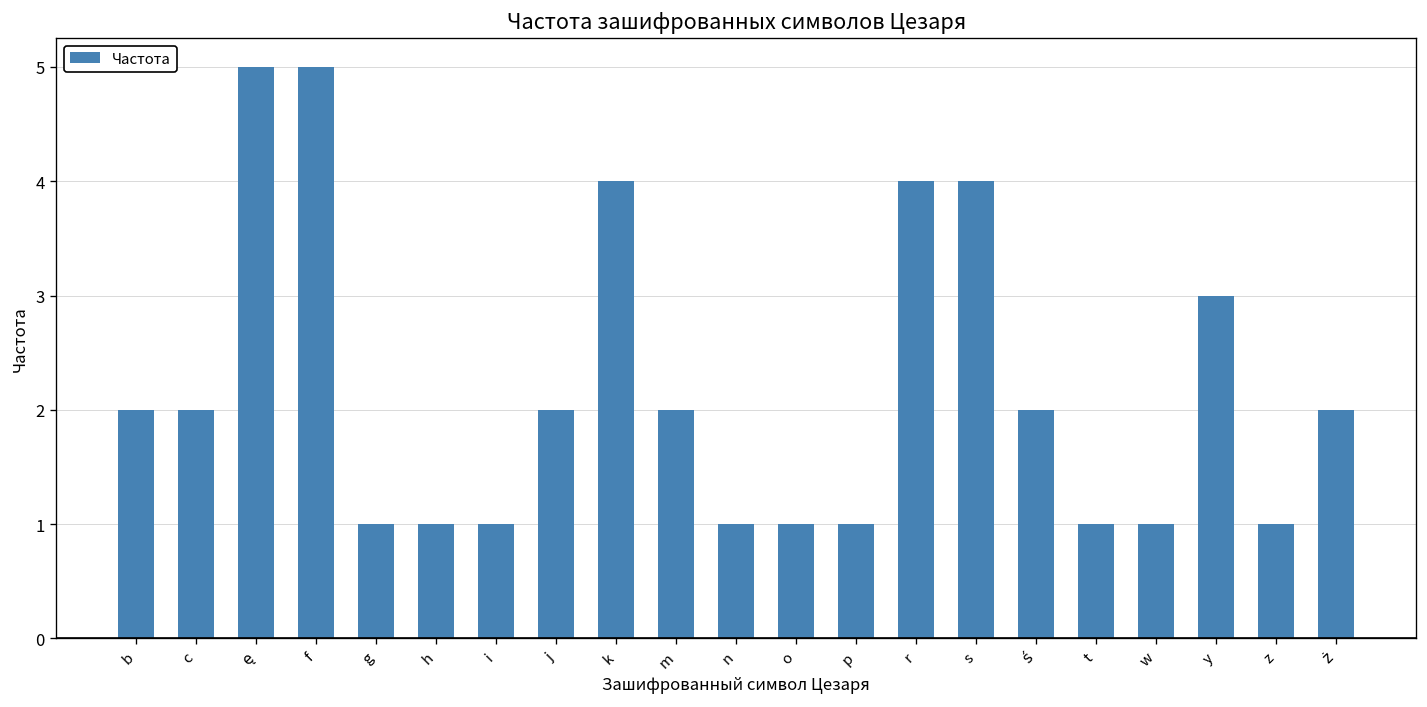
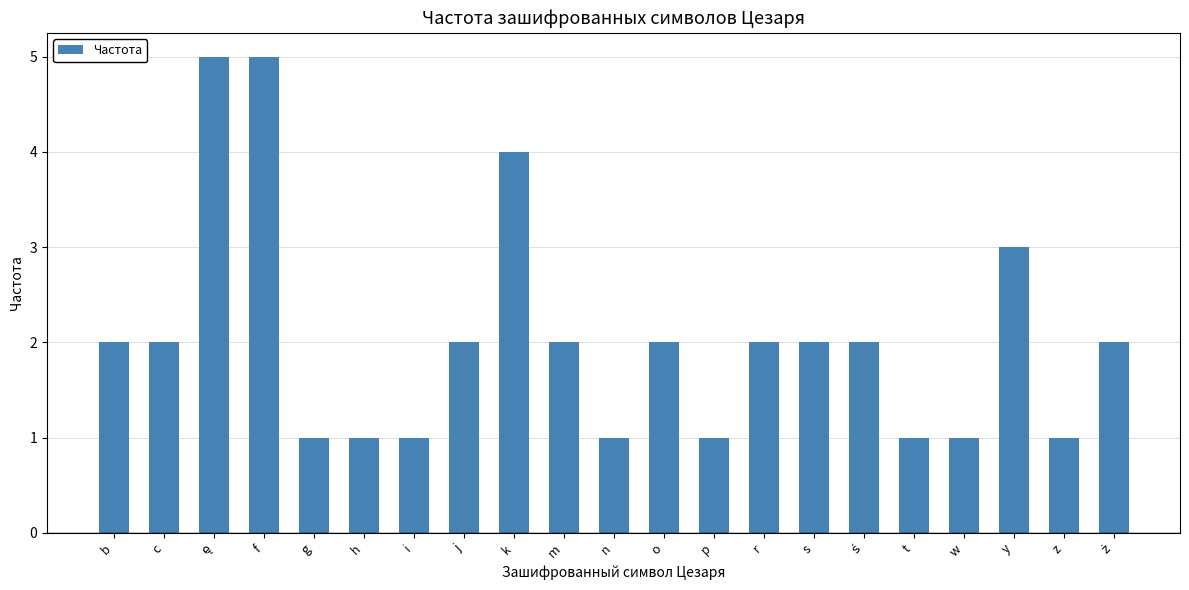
o: 1 -> 2
r: 4 -> 2
s: 4 -> 2
